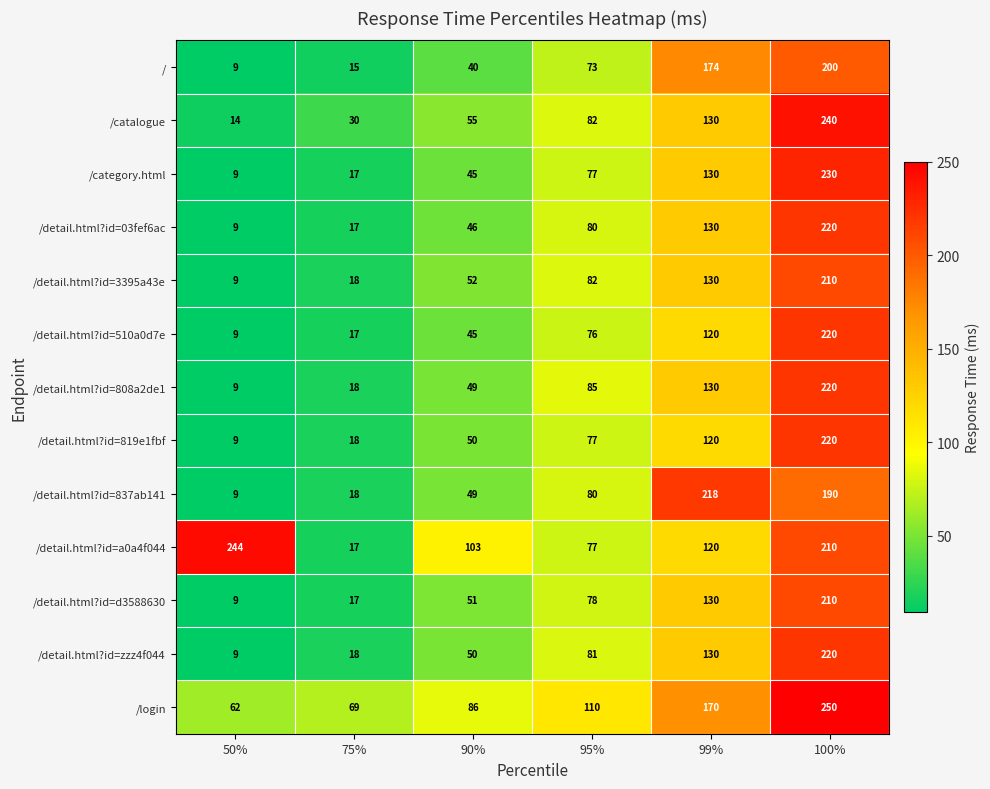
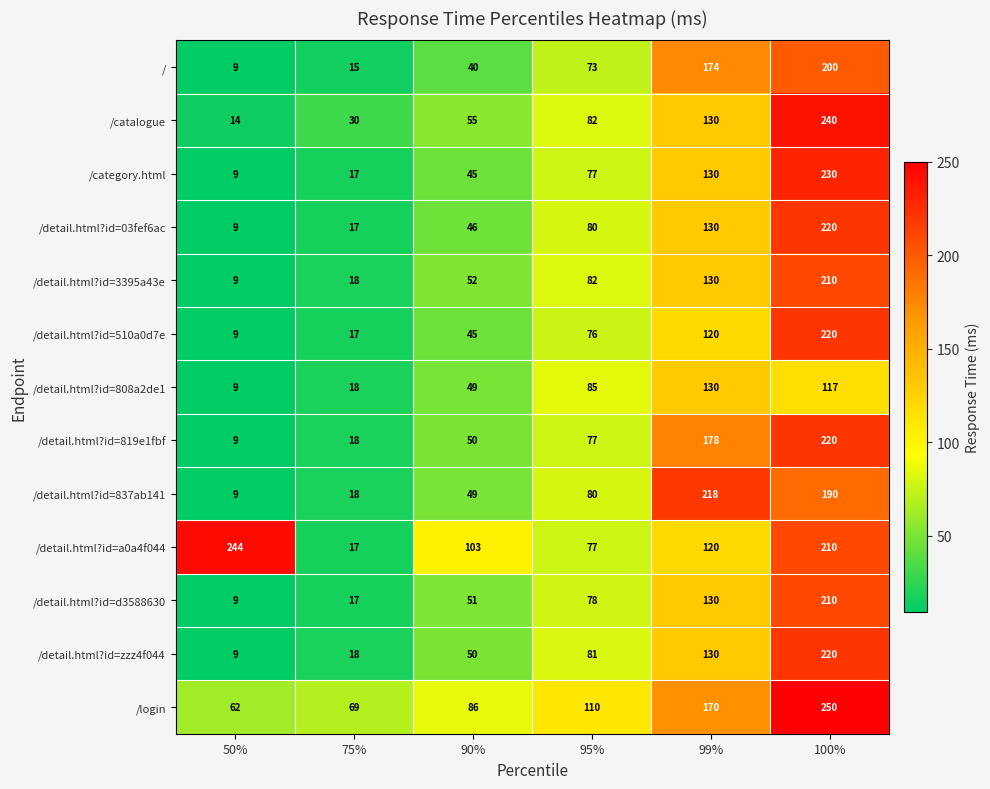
/detail.html?id=808a2de1, 100%: 220 -> 117
/detail.html?id=819e1fbf, 99%: 120 -> 178
